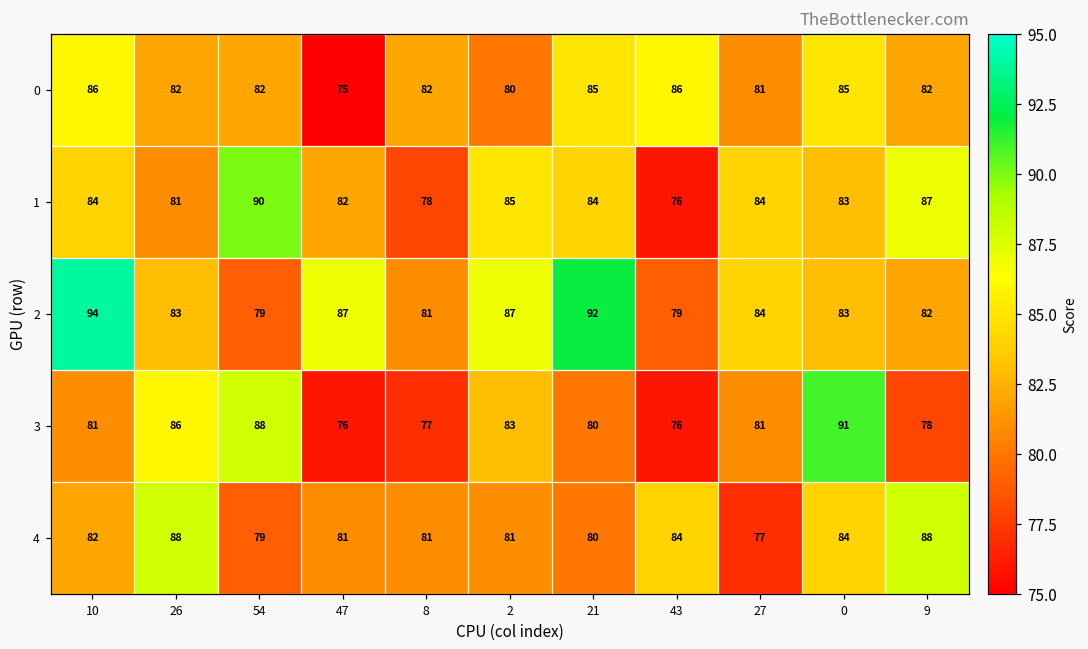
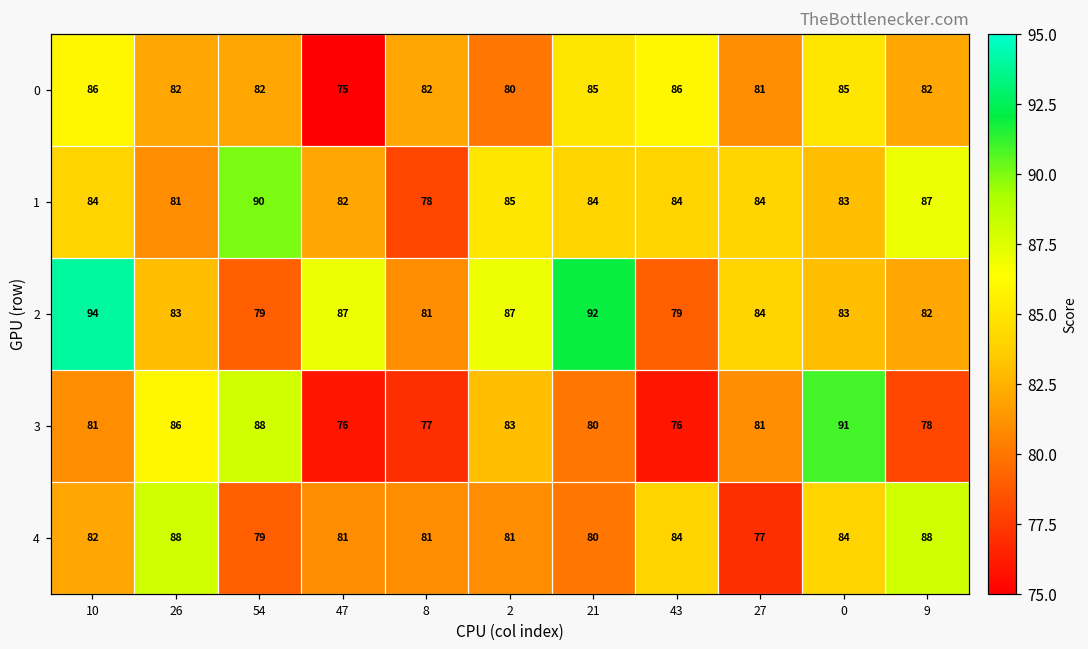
1, 43: 76 -> 84
